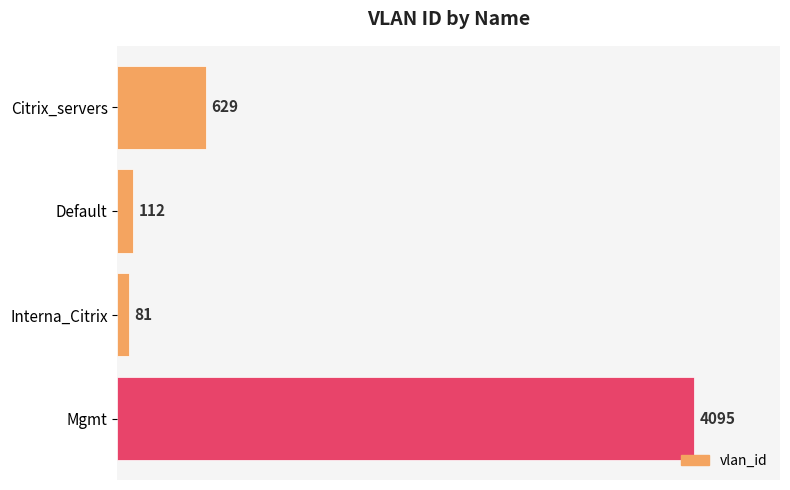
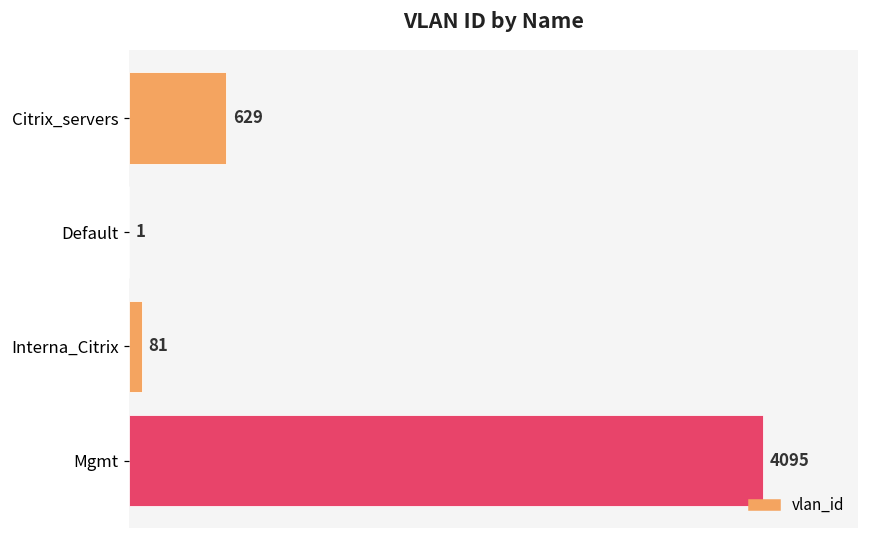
Default: 112 -> 1
